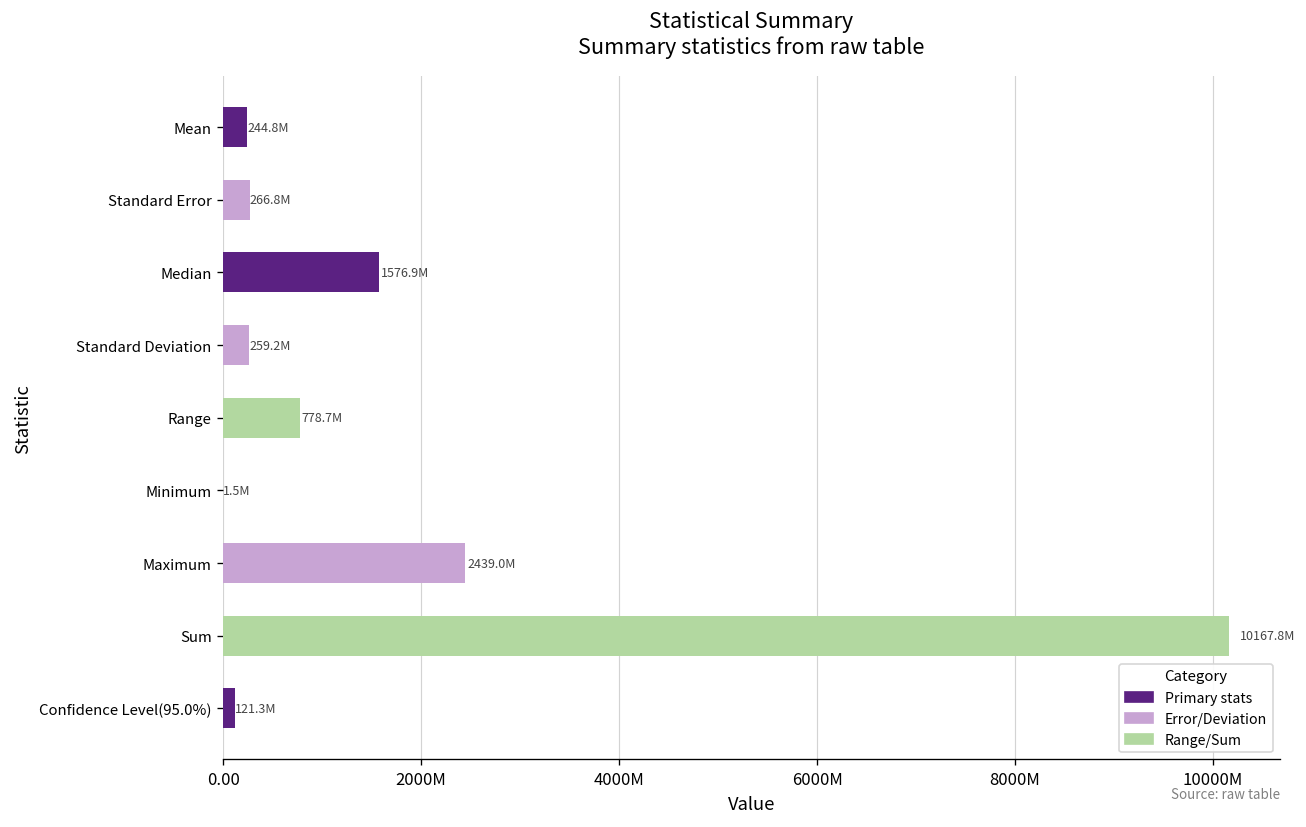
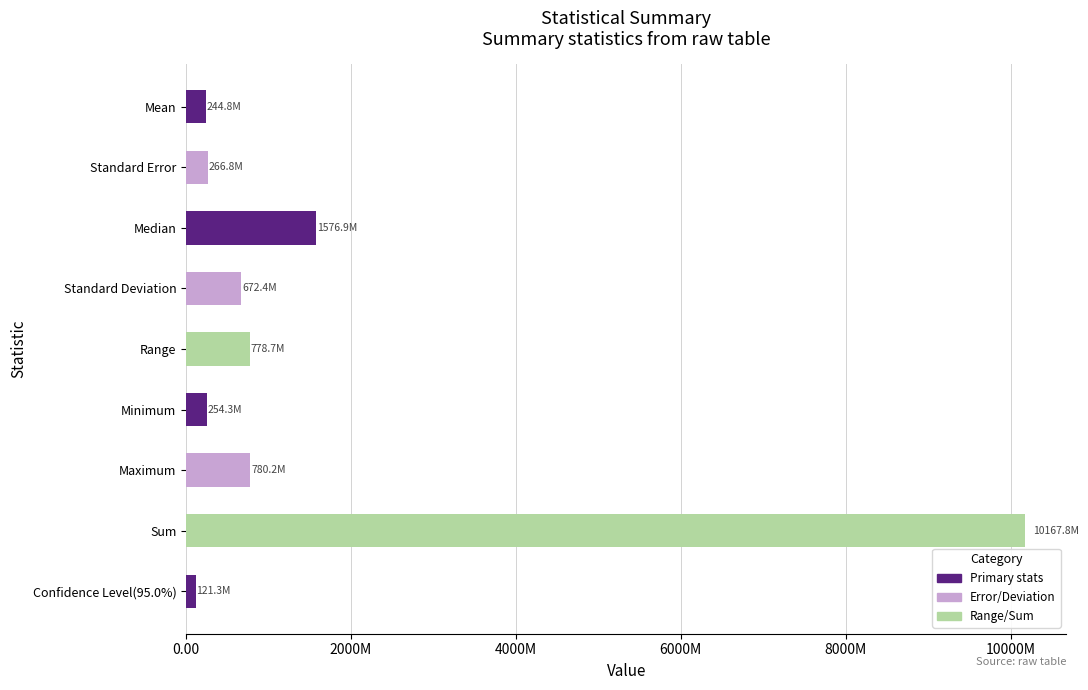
Standard Deviation: 259.2M -> 672.4M
Minimum: 1.5M -> 254.3M
Maximum: 2439.0M -> 780.2M
